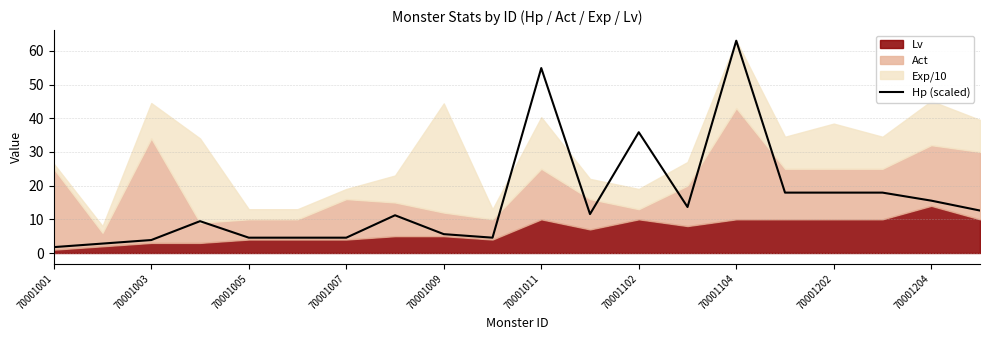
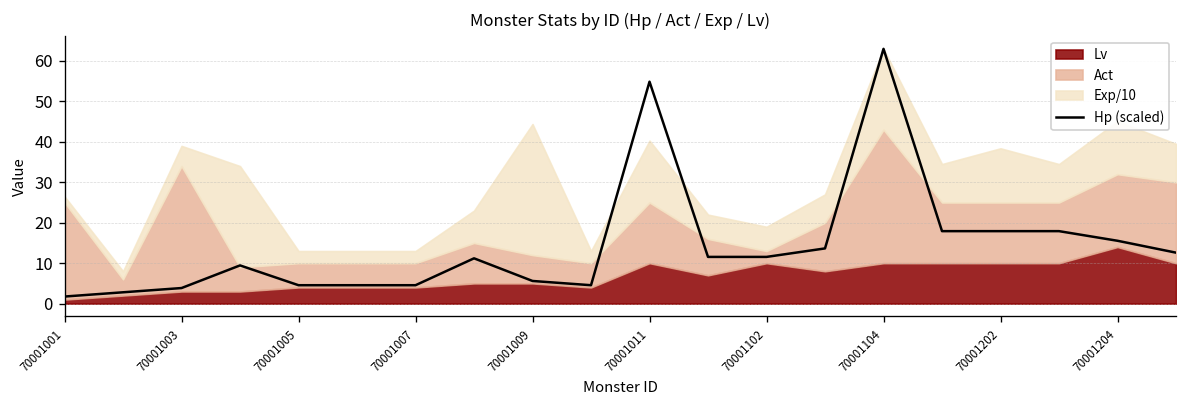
Exp/10, 70001003: 11 -> 5
Act, 70001007: 12 -> 6
Hp (scaled), 70001102: 36 -> 12
